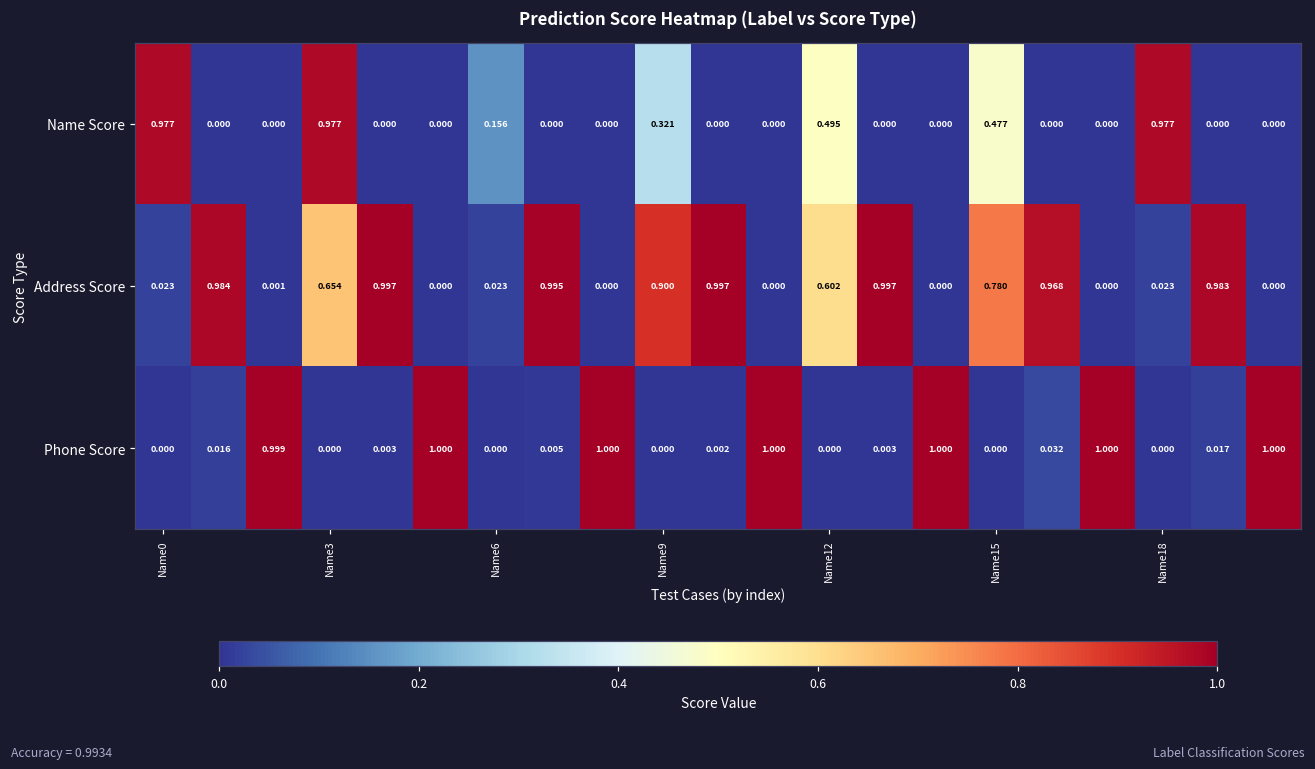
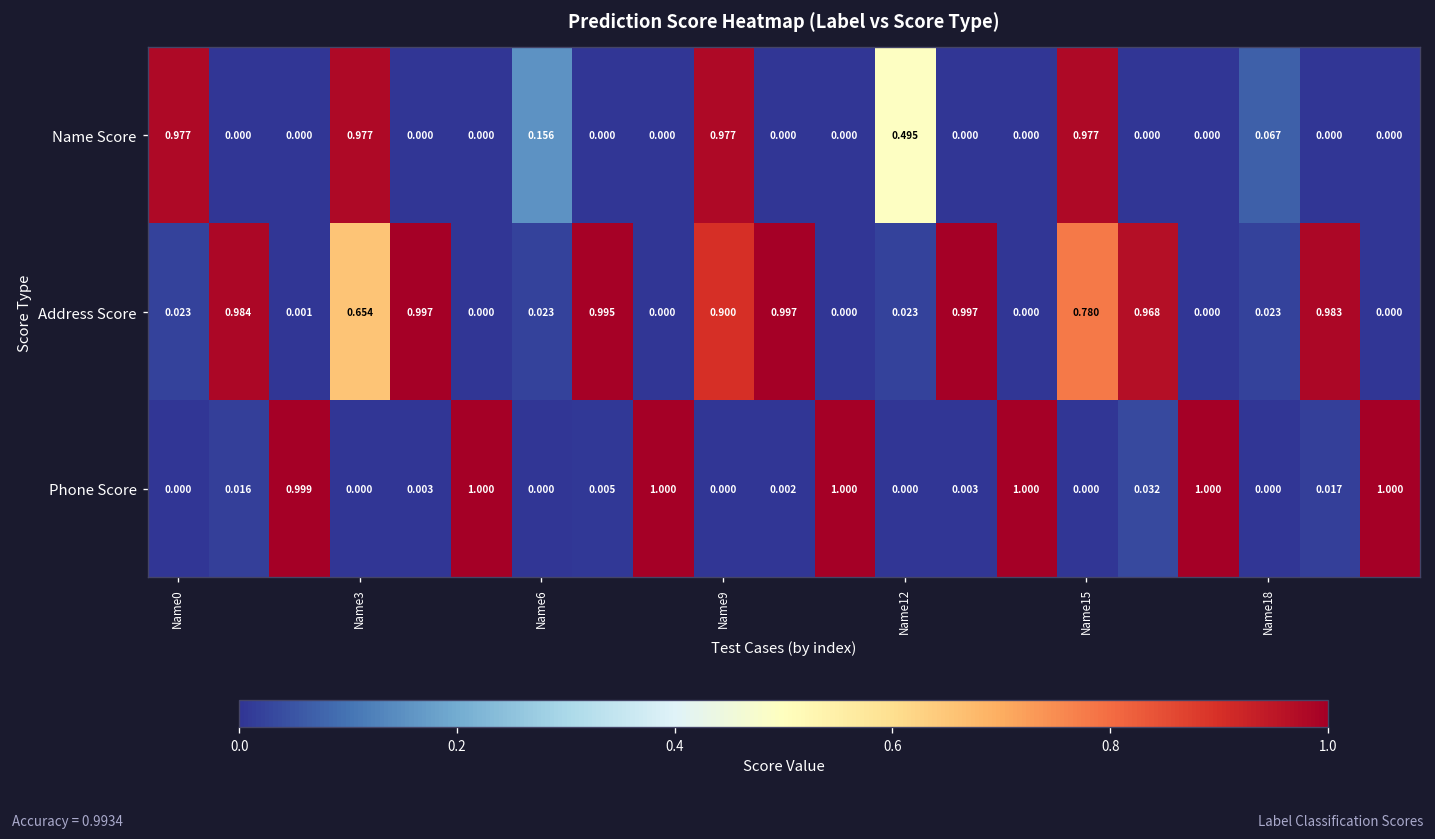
Name Score, Name9: 0.321 -> 0.977
Name Score, Name15: 0.477 -> 0.977
Name Score, Name18: 0.977 -> 0.067
Address Score, Name12: 0.602 -> 0.023
